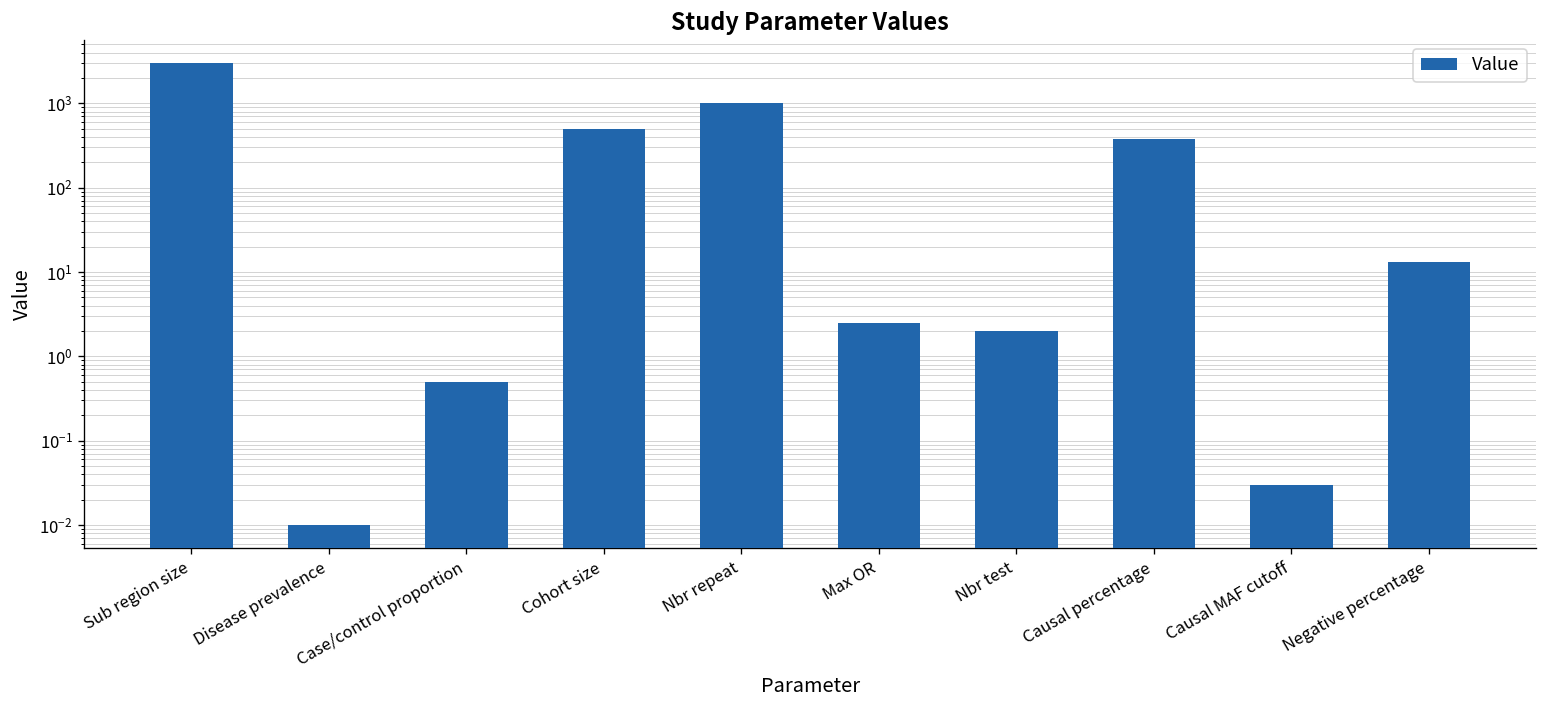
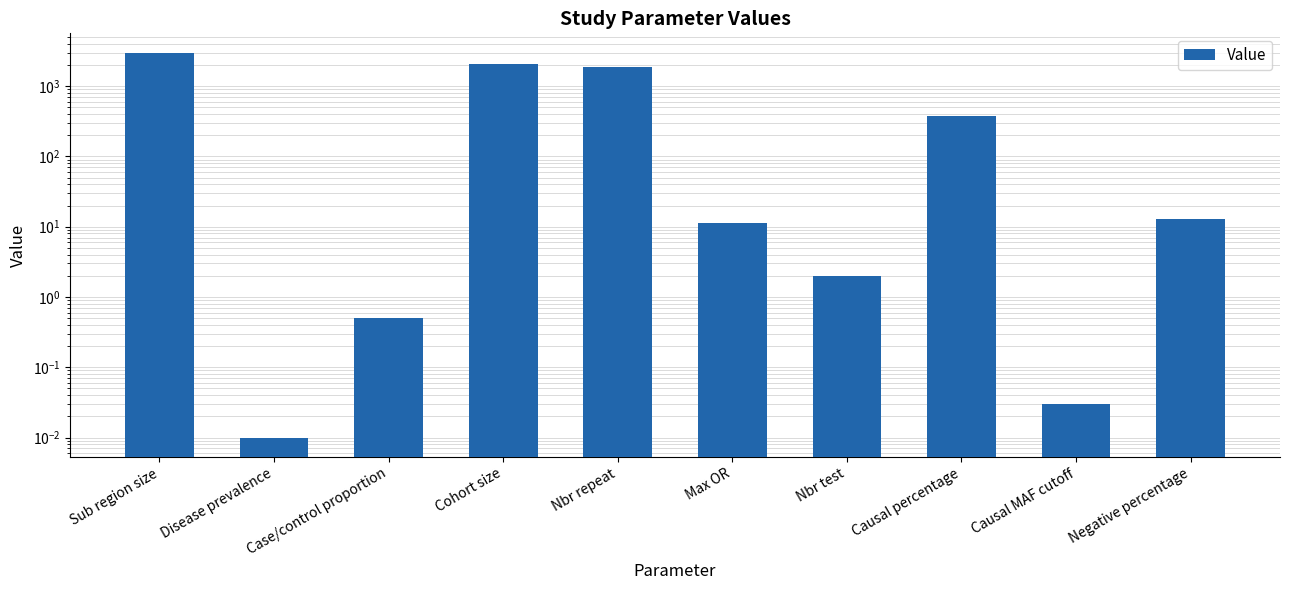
Cohort size: 500 -> 2100
Nbr repeat: 1000 -> 1900
Max OR: 2.5 -> 11
